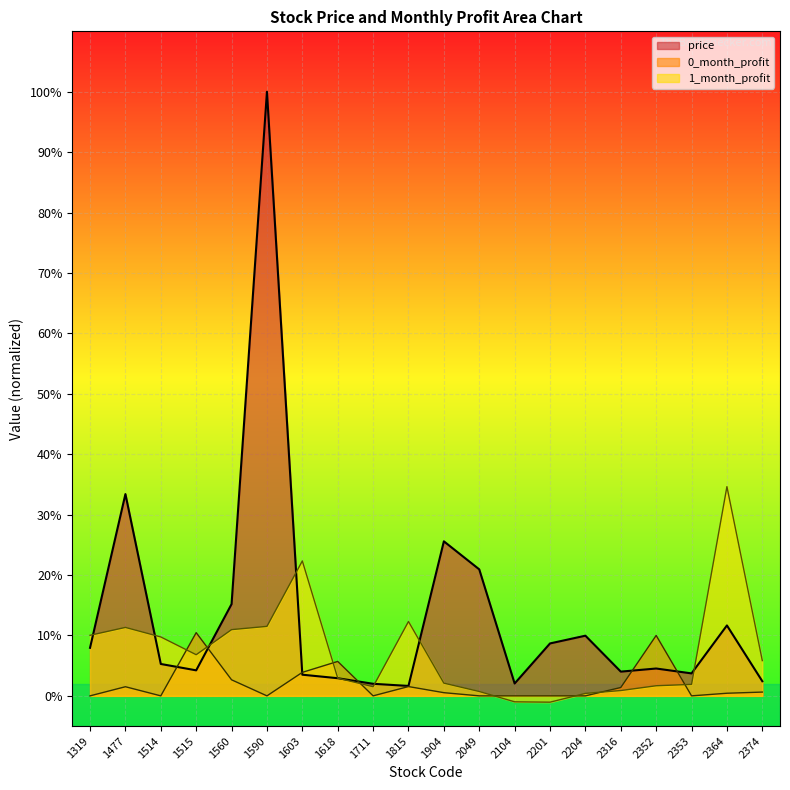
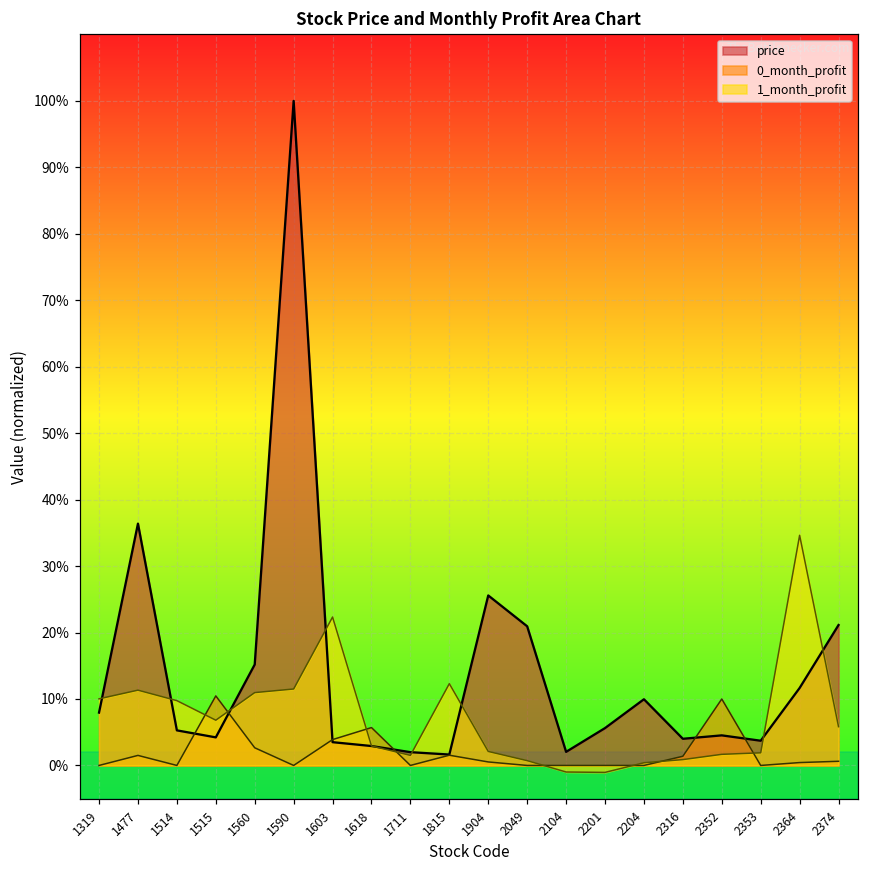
price, 1477: 33% -> 36%
price, 2201: 9% -> 6%
price, 2374: 2% -> 21%
